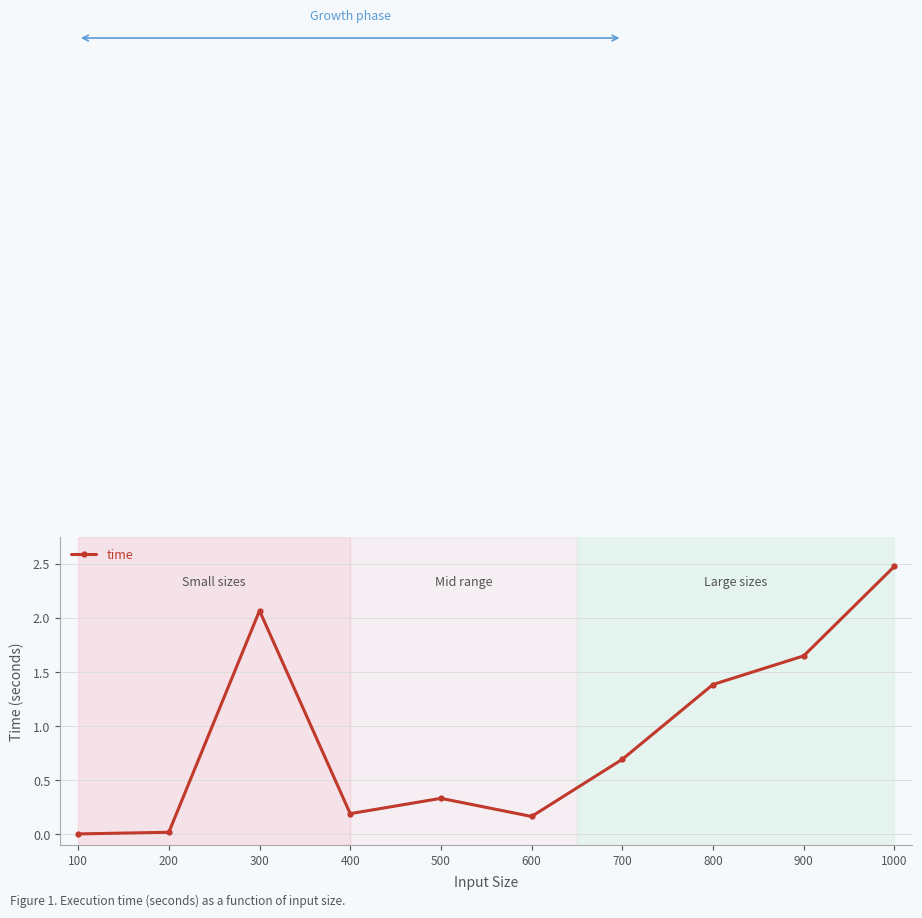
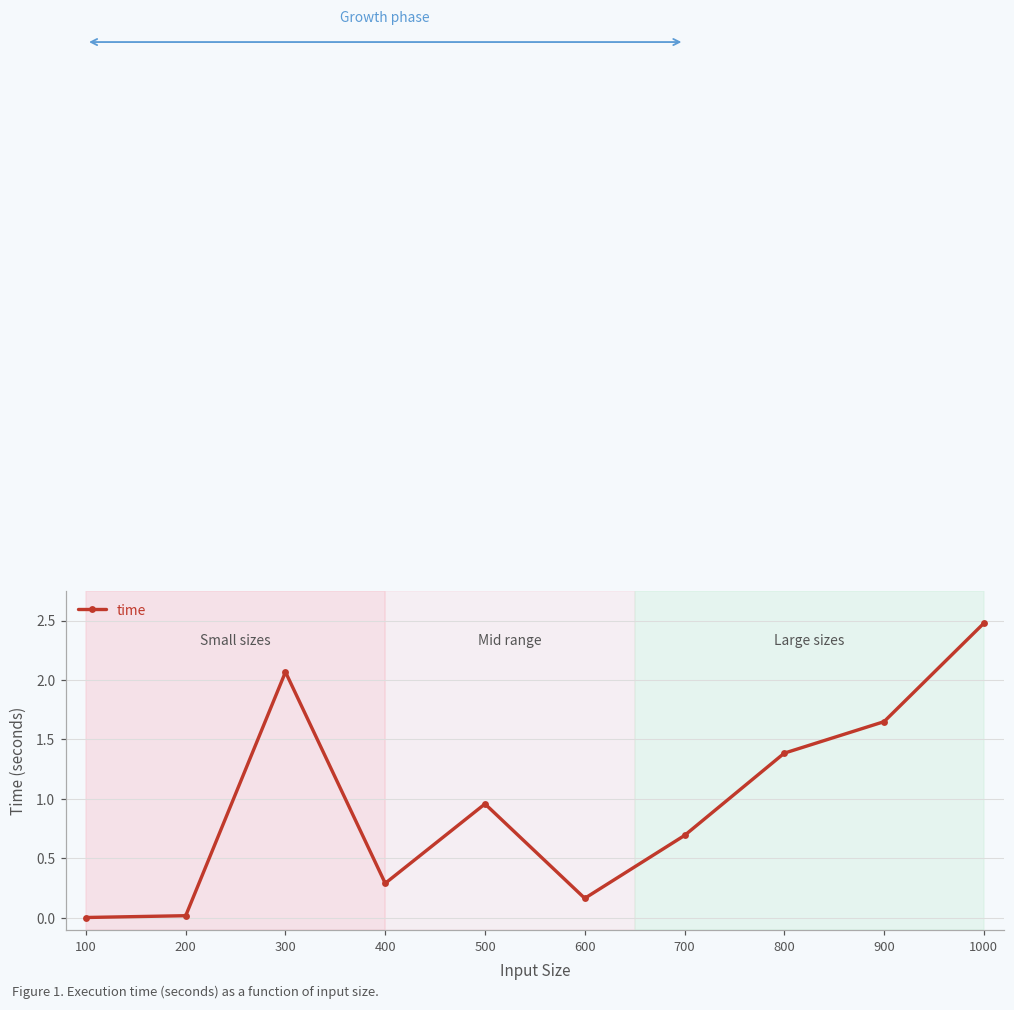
400: 0.19 -> 0.29
500: 0.33 -> 0.96
